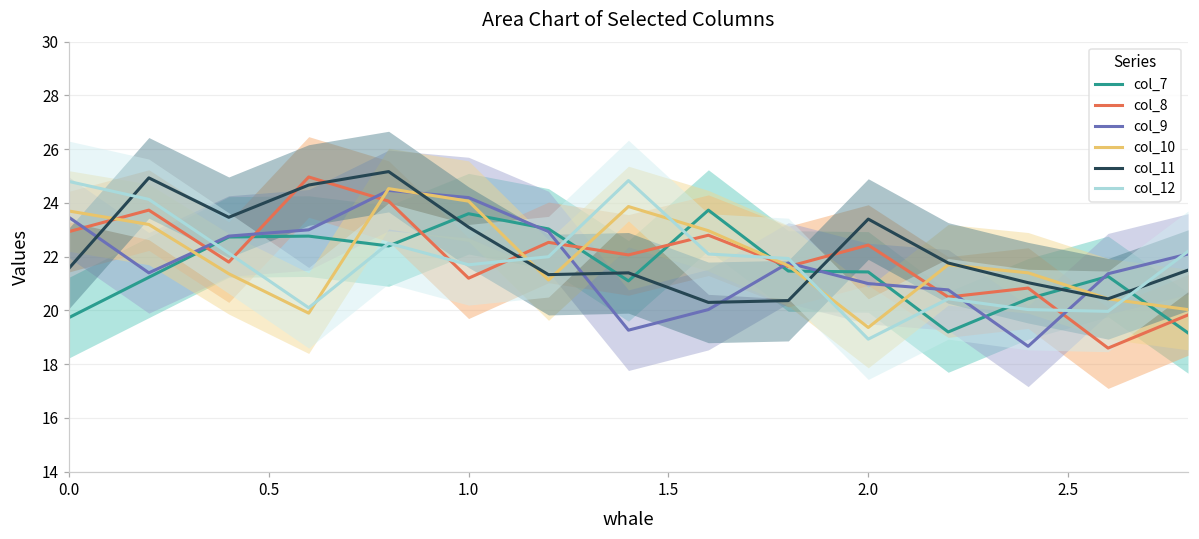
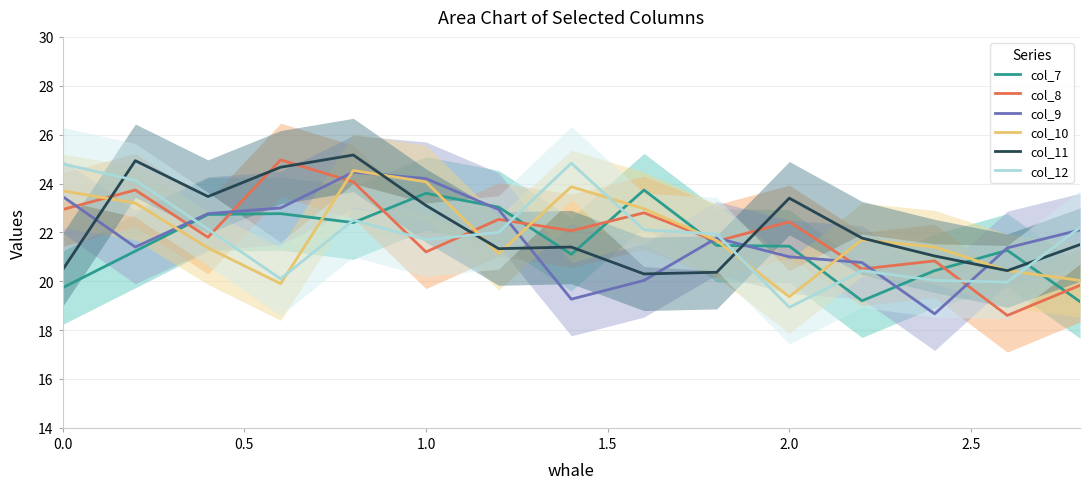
col_11, 0.0: 21.6 -> 20.5
